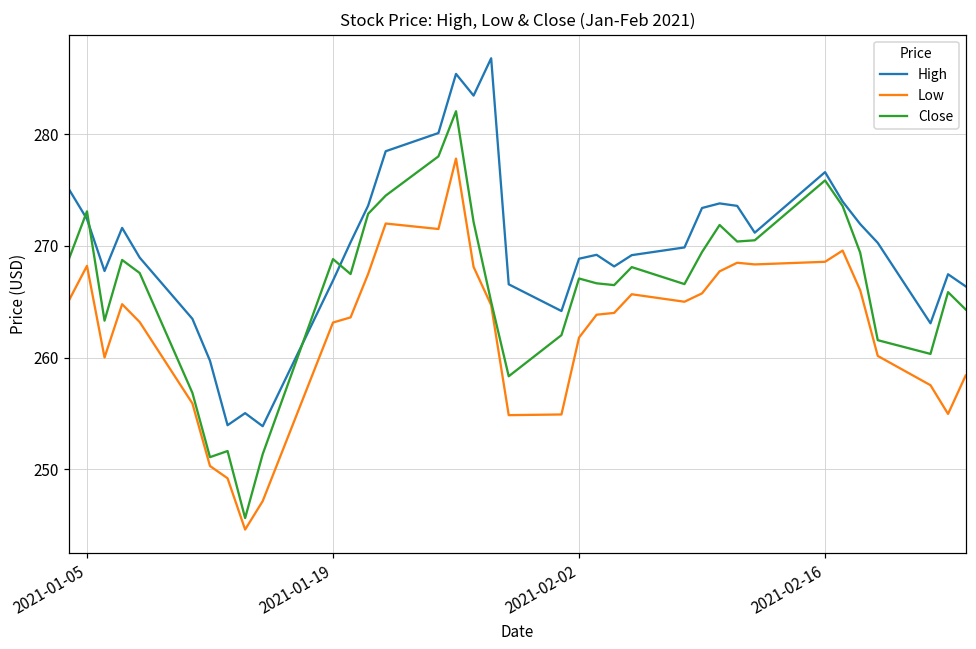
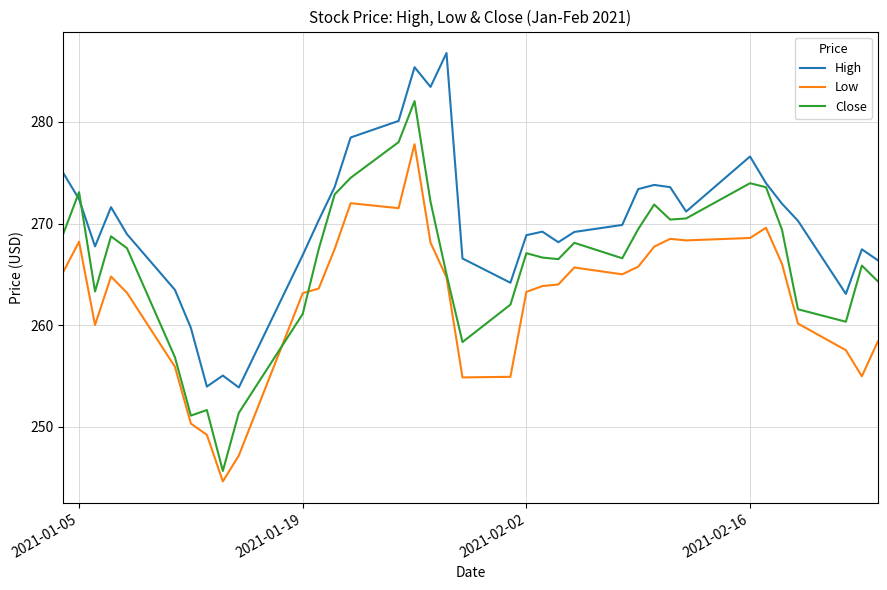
Close, 2021-01-19: 268.8 -> 261.1
Low, 2021-02-02: 261.8 -> 263.3
Close, 2021-02-16: 275.9 -> 274.0
